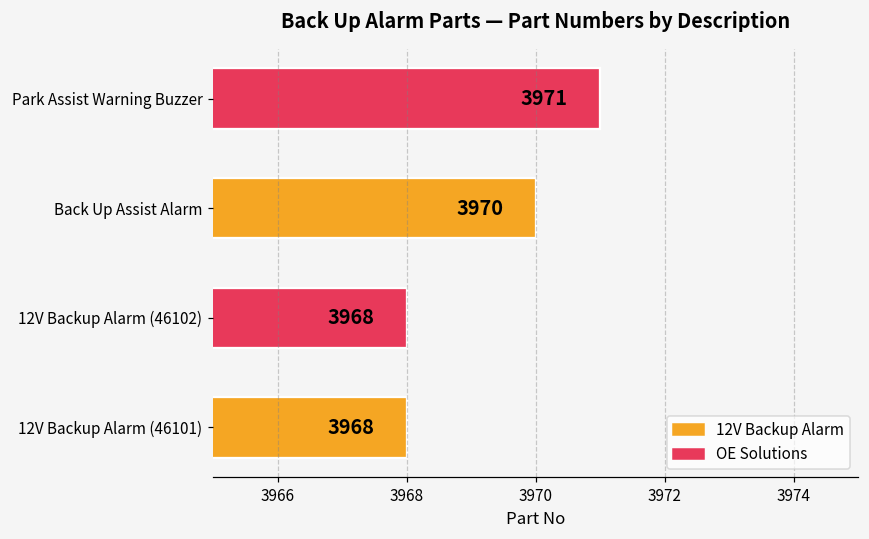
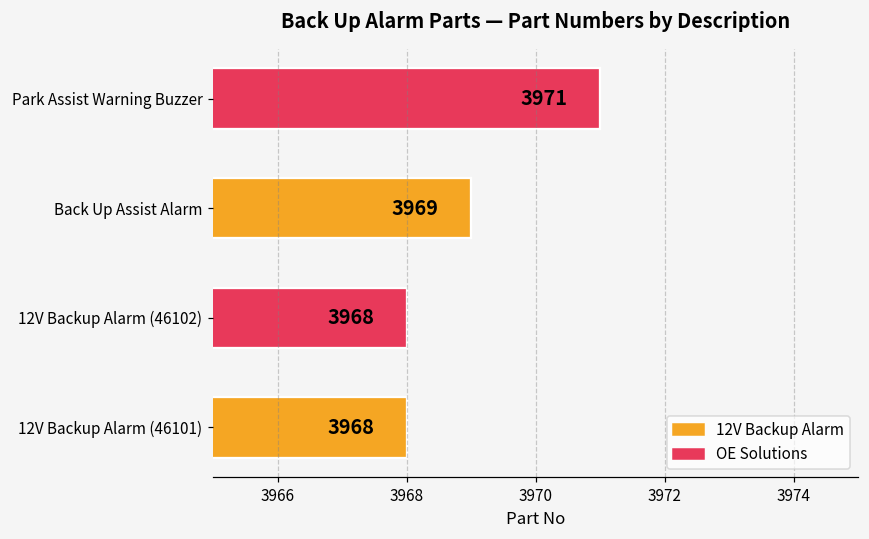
Back Up Assist Alarm: 3970 -> 3969
